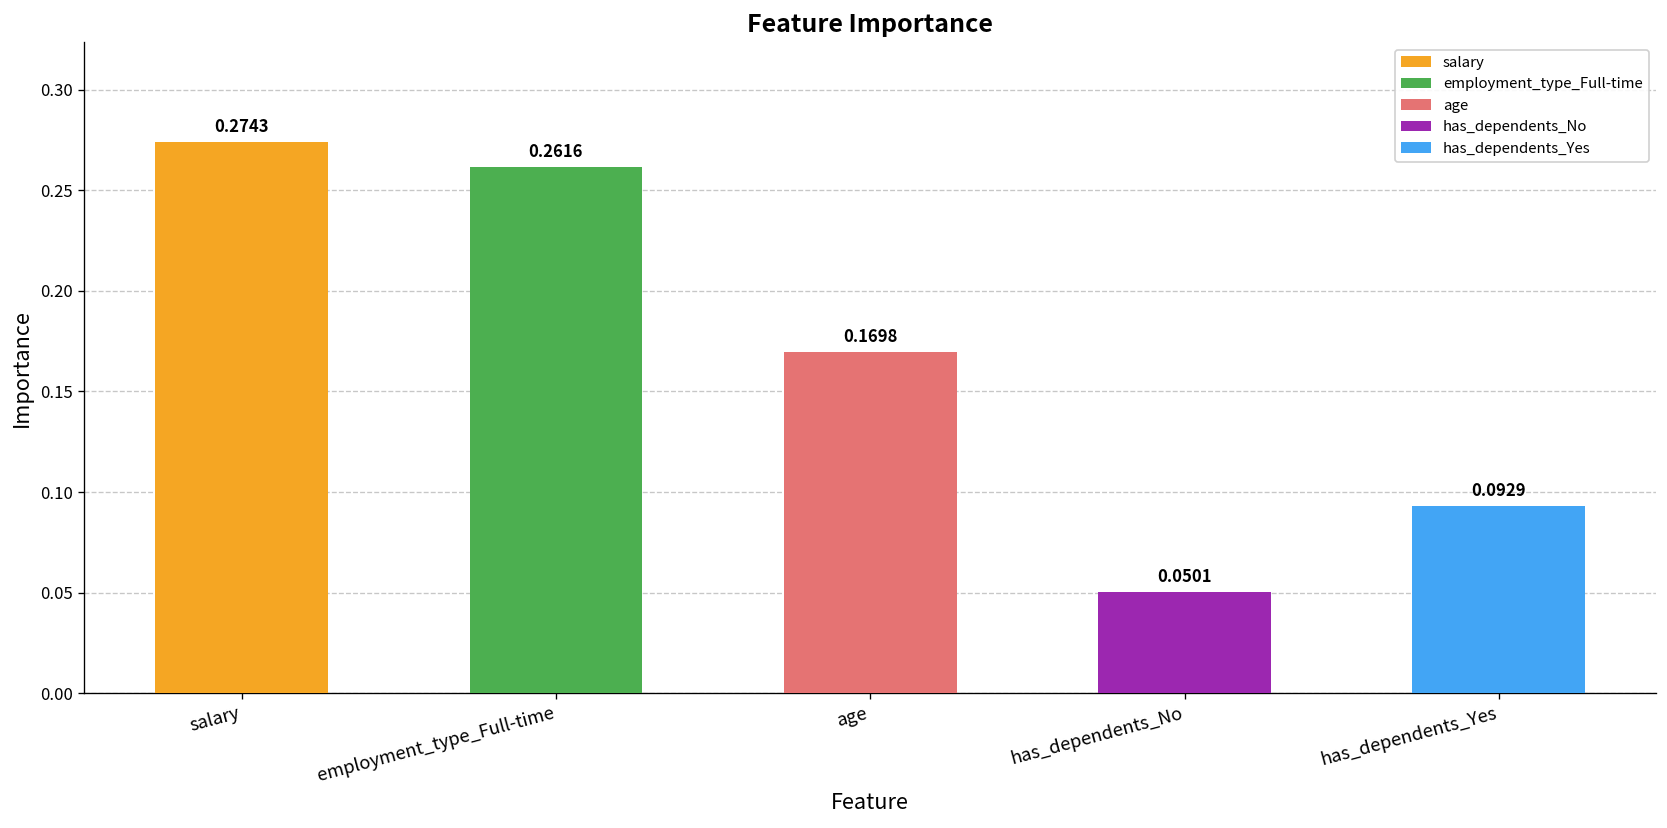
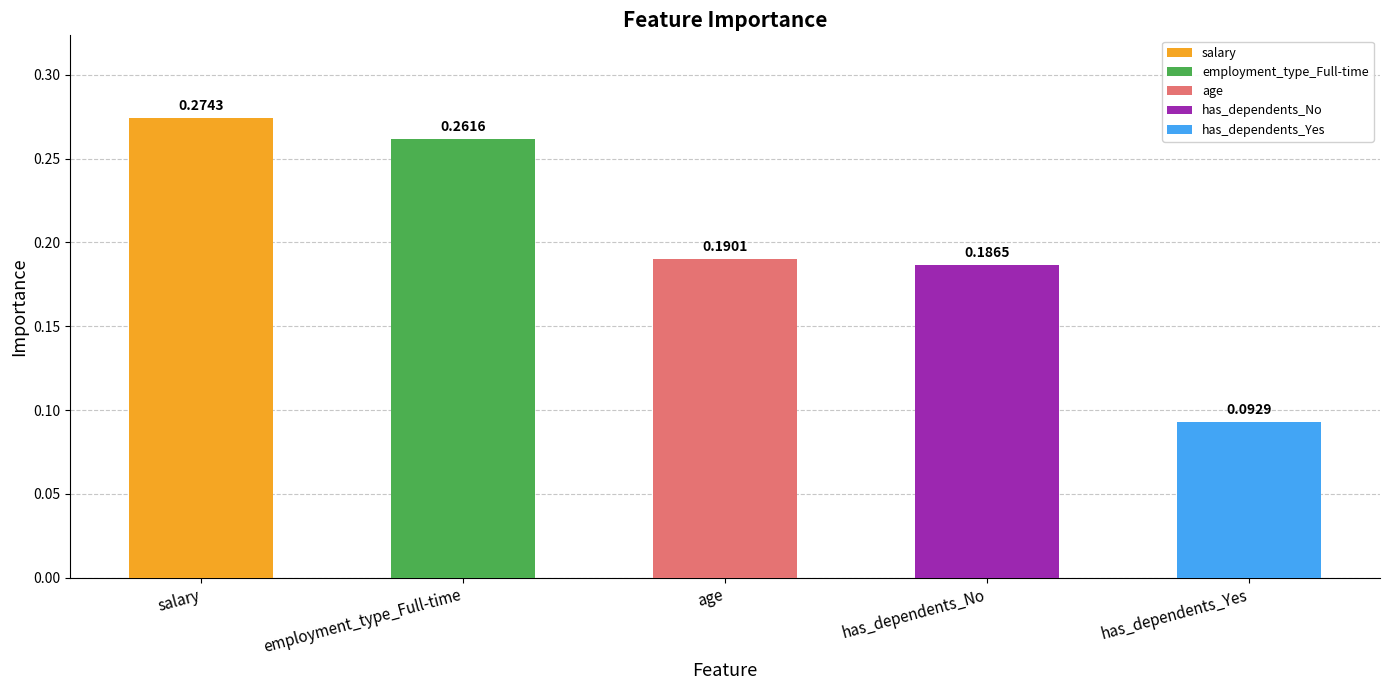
age: 0.1698 -> 0.1901
has_dependents_No: 0.0501 -> 0.1865
